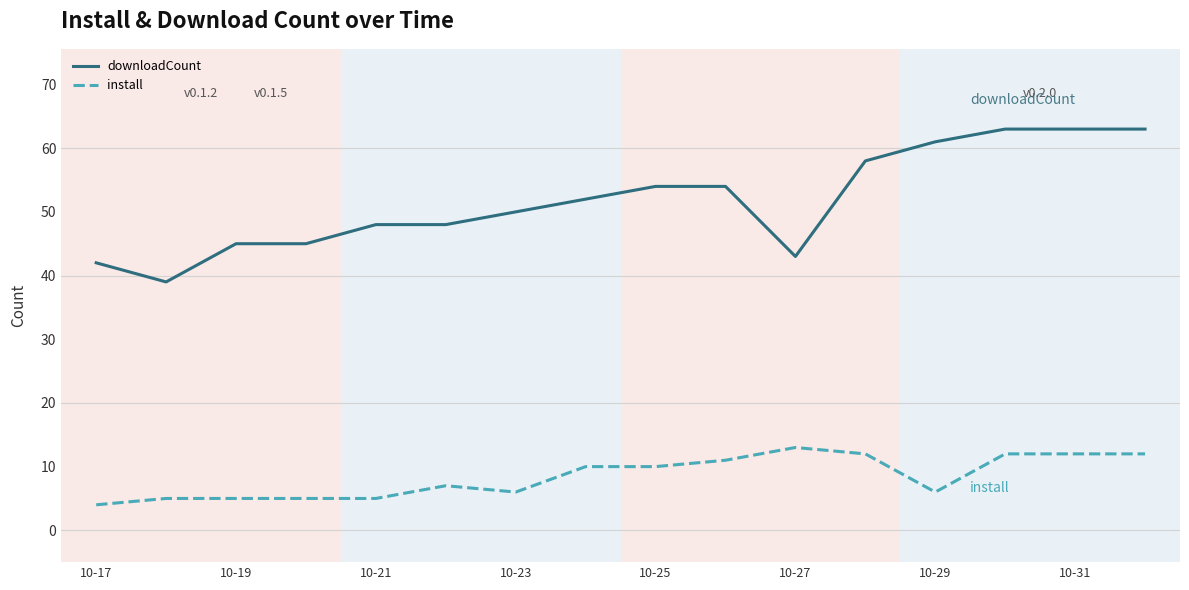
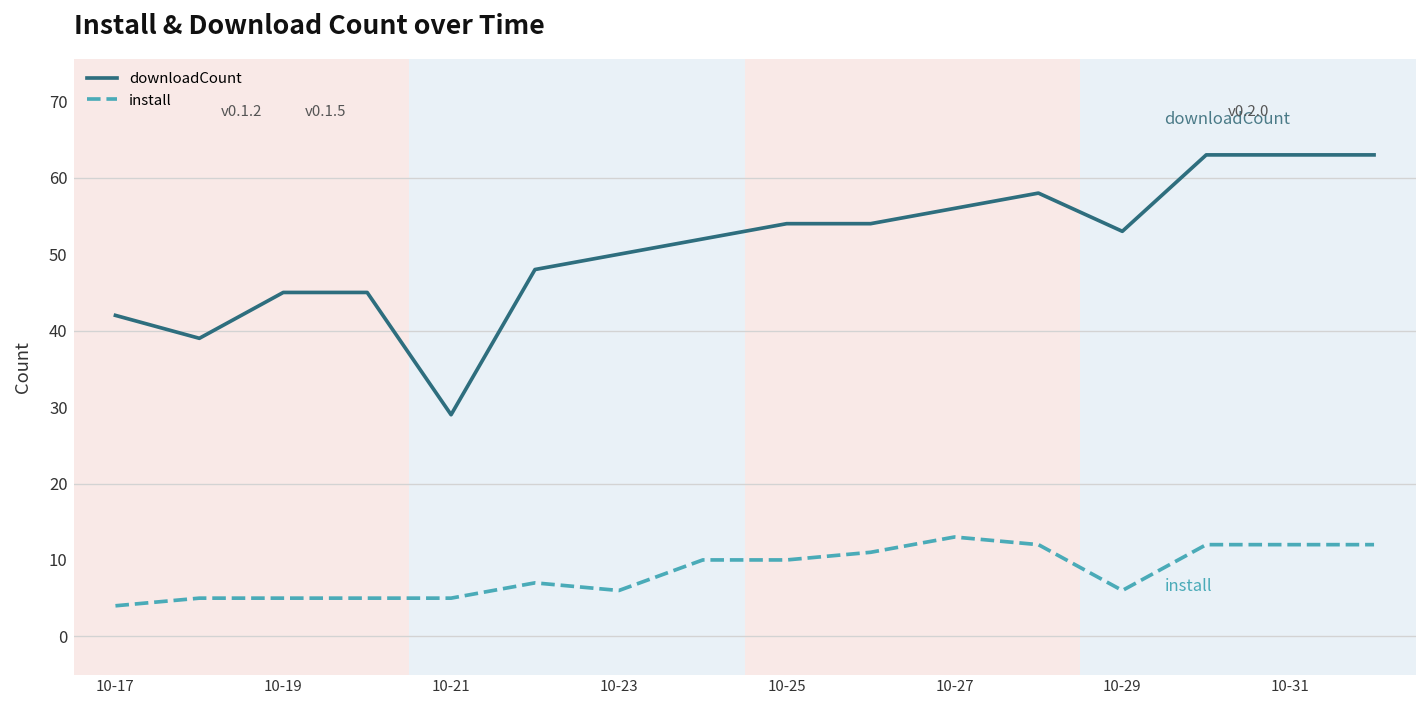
downloadCount, 10-21: 48 -> 29
downloadCount, 10-27: 43 -> 56
downloadCount, 10-29: 61 -> 53
